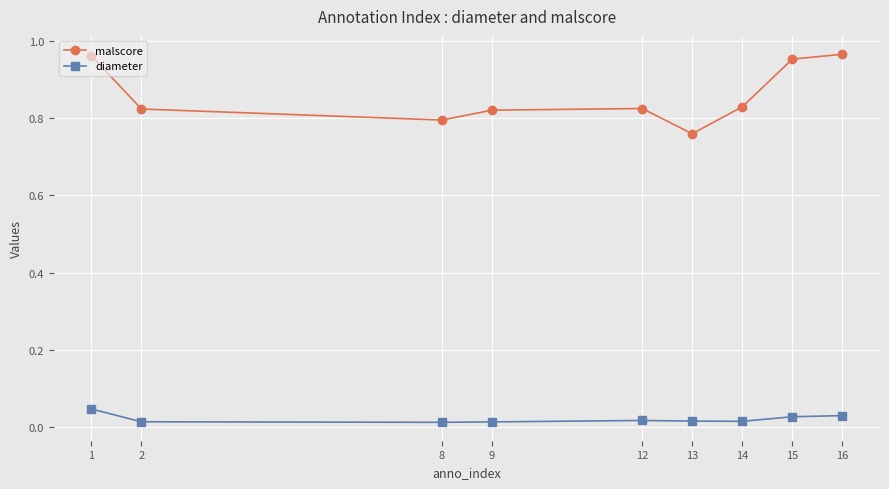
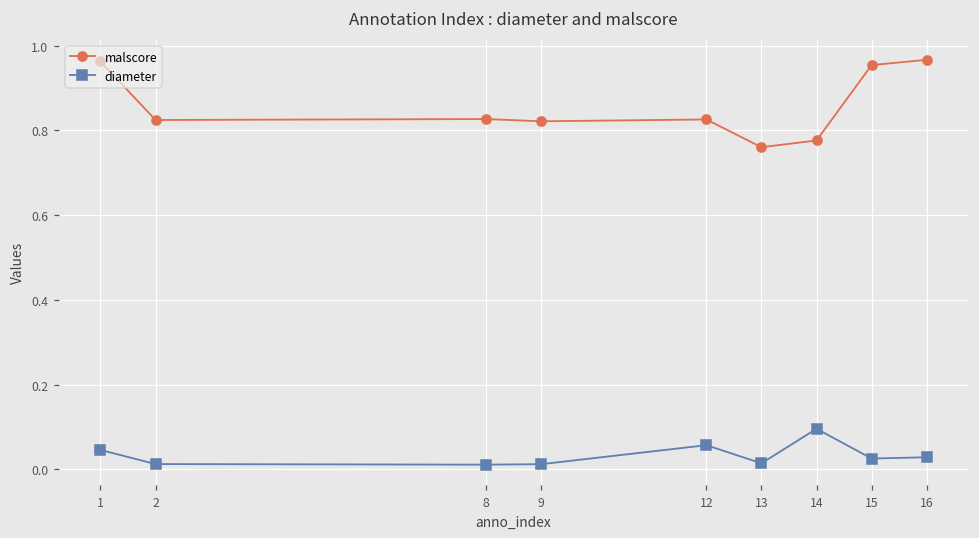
malscore, 8: 0.80 -> 0.83
diameter, 12: 0.02 -> 0.06
malscore, 14: 0.83 -> 0.78
diameter, 14: 0.01 -> 0.10
